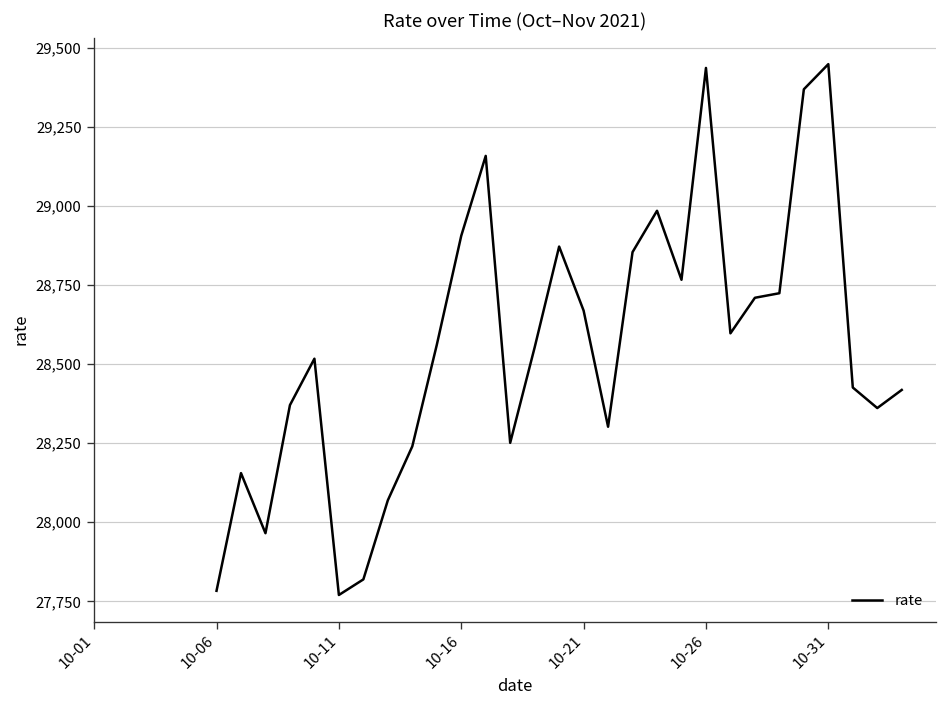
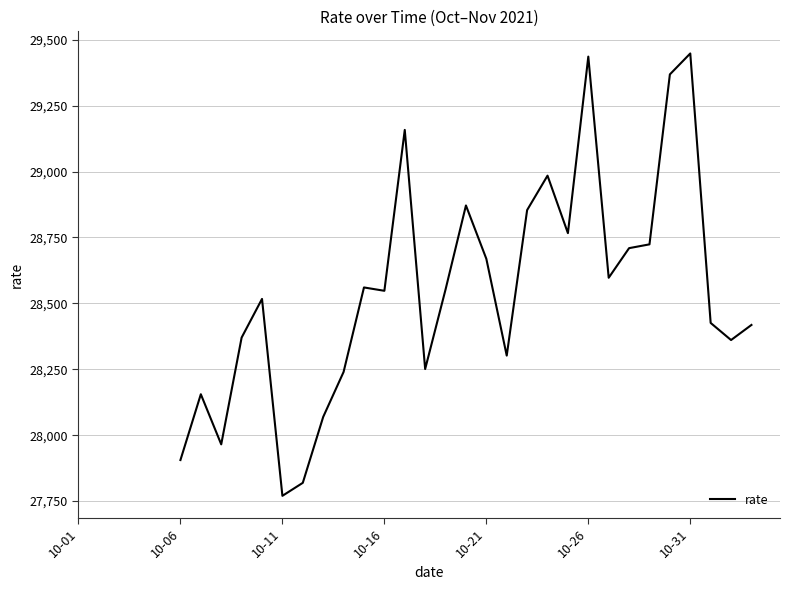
10-06: 27,780 -> 27,910
10-16: 28,910 -> 28,550
